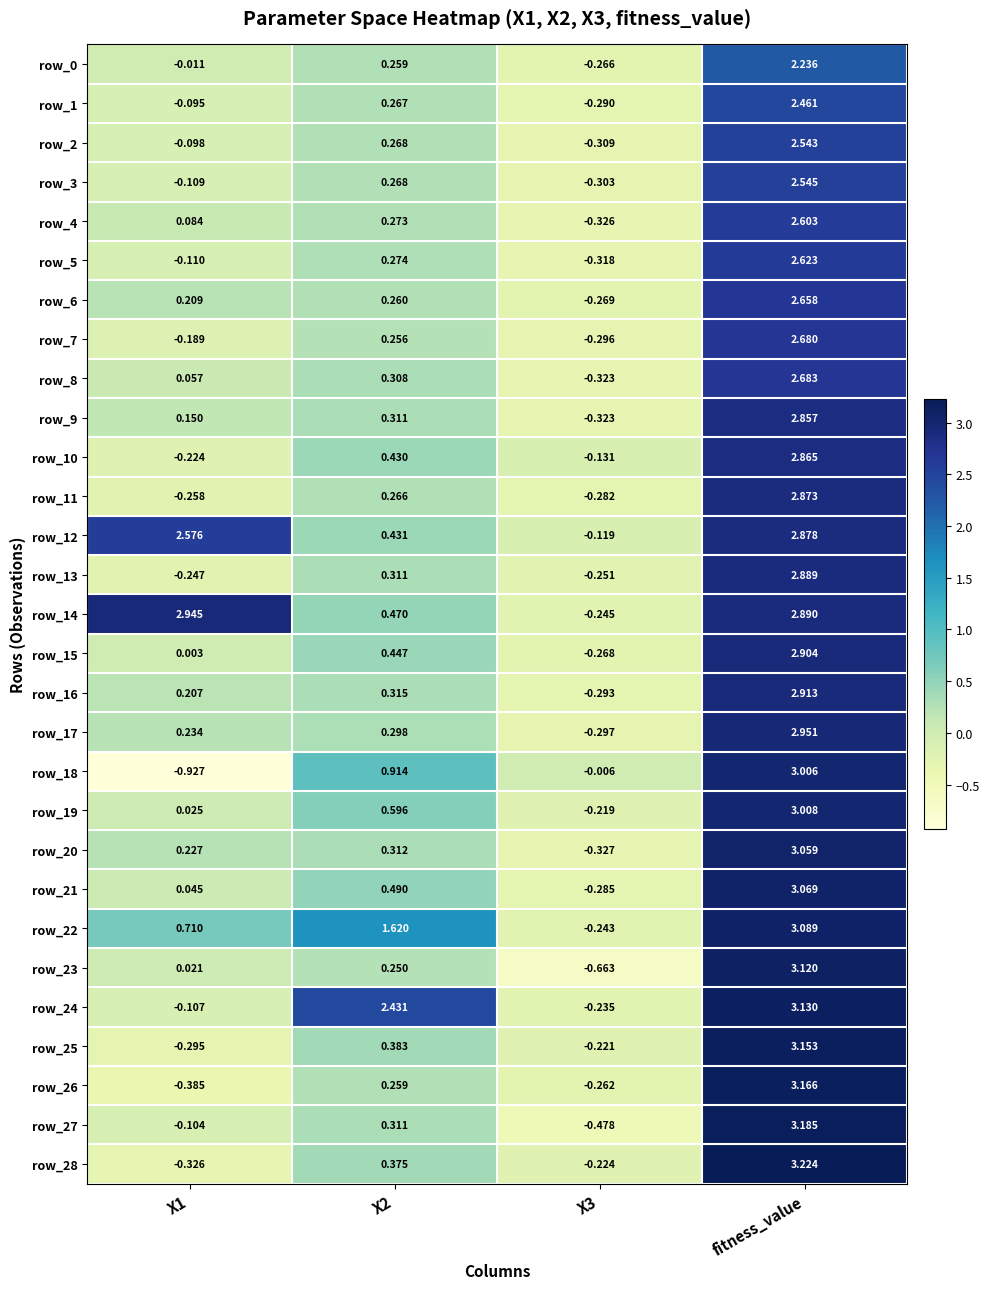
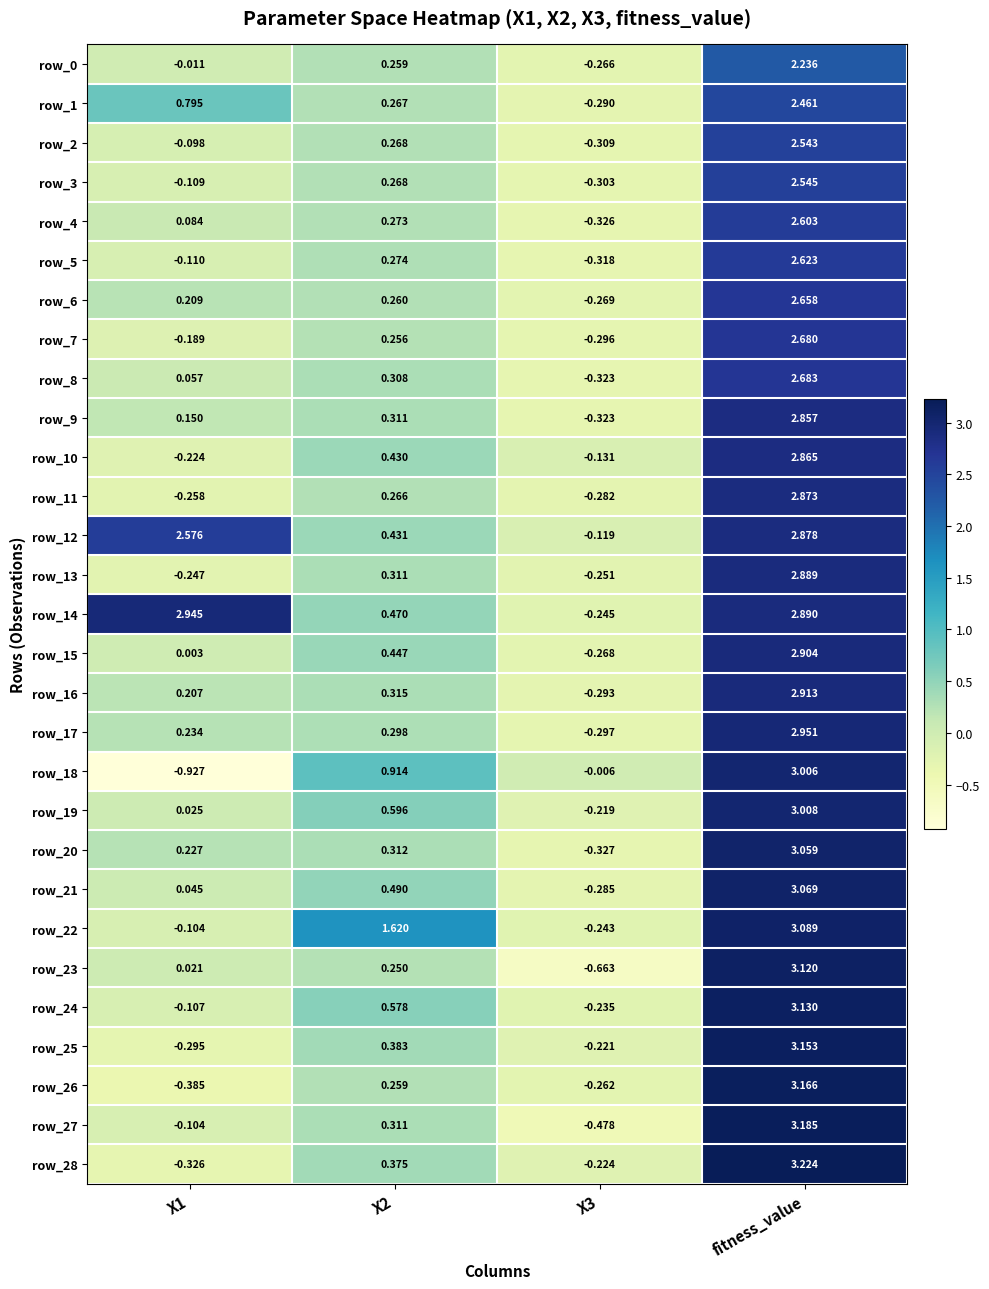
row_1, X1: -0.095 -> 0.795
row_22, X1: 0.710 -> -0.104
row_24, X2: 2.431 -> 0.578
